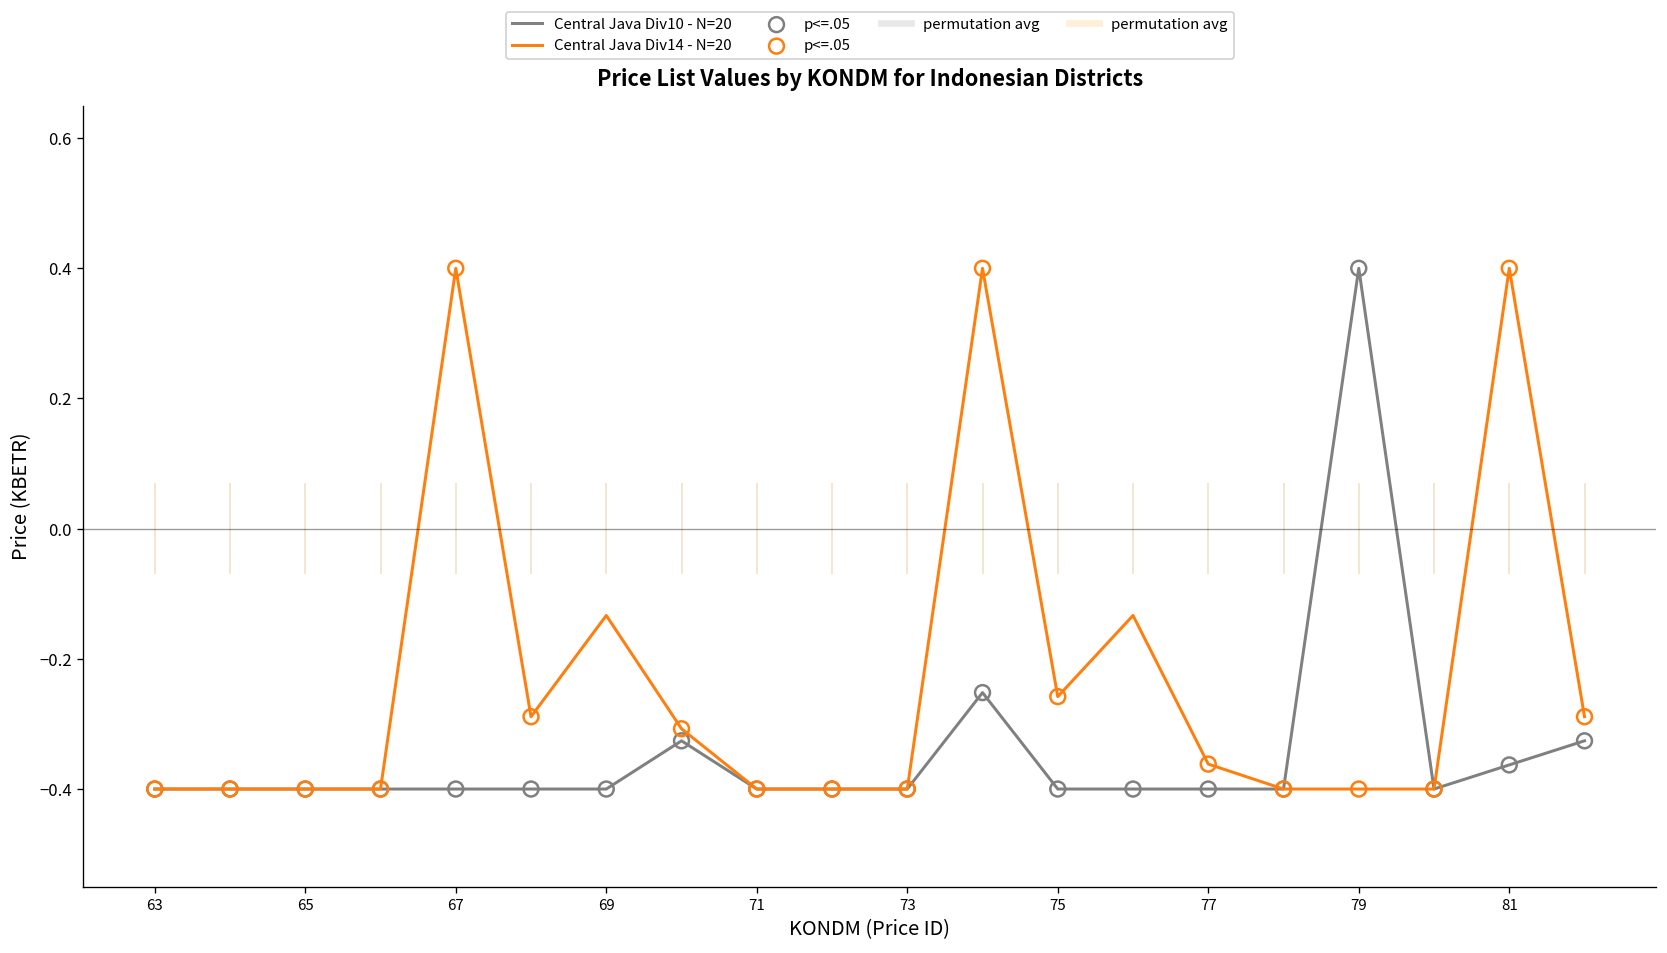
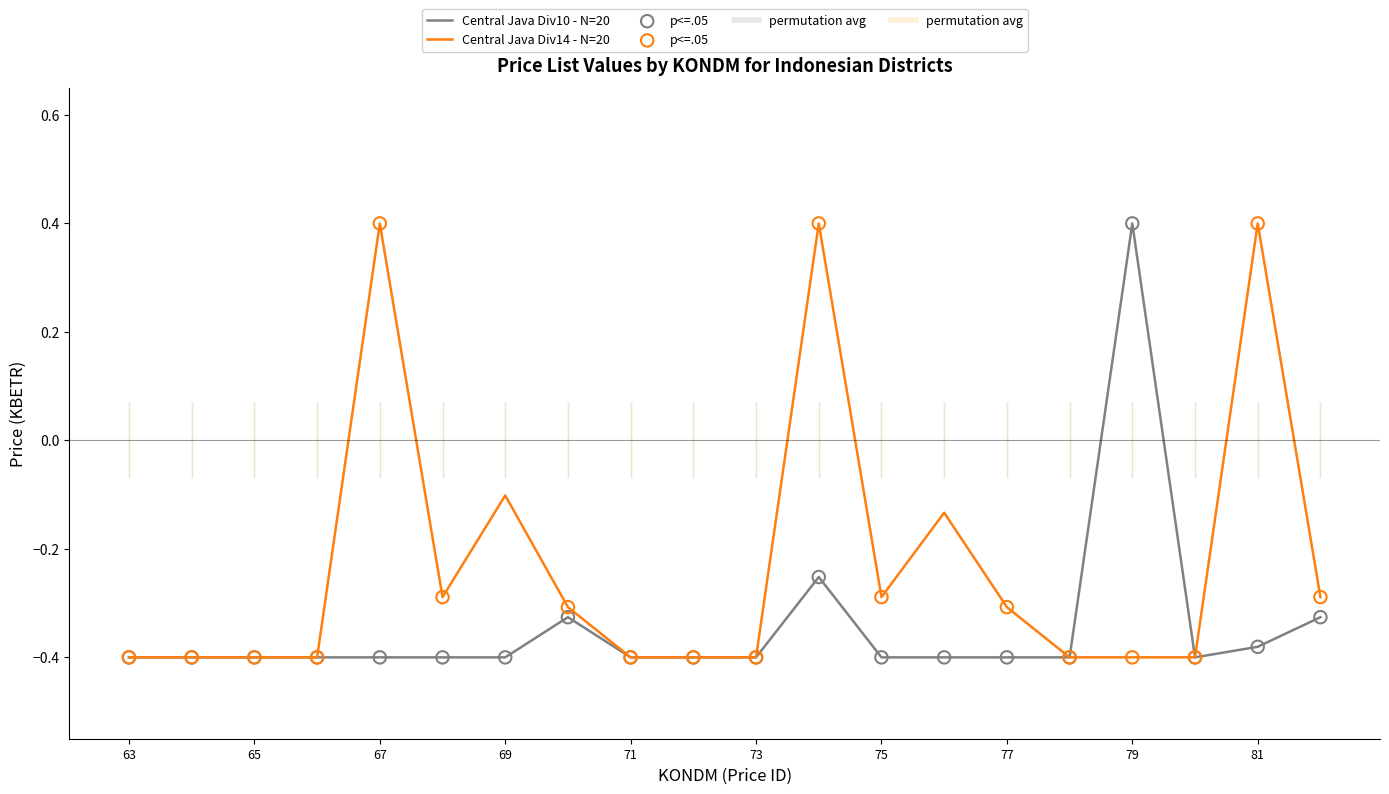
Central Java Div14 - N=20, 69: -0.13 -> -0.10
Central Java Div14 - N=20, 75: -0.26 -> -0.29
Central Java Div14 - N=20, 77: -0.36 -> -0.31
Central Java Div10 - N=20, 81: -0.36 -> -0.38
